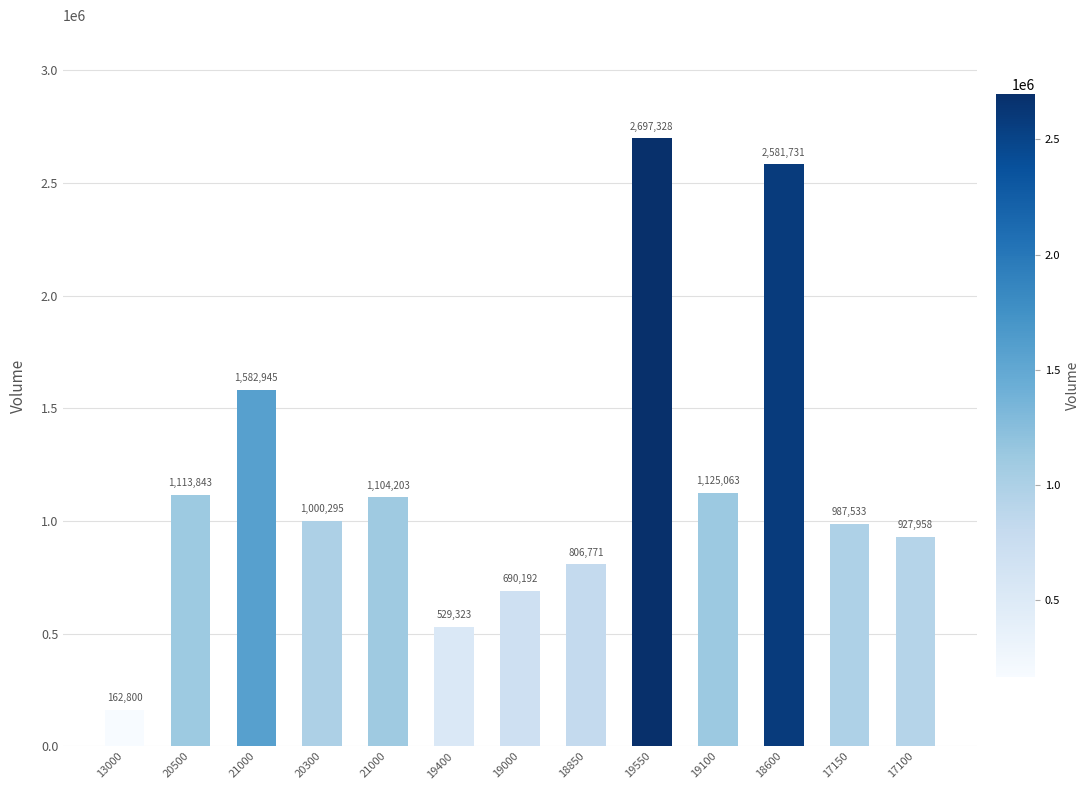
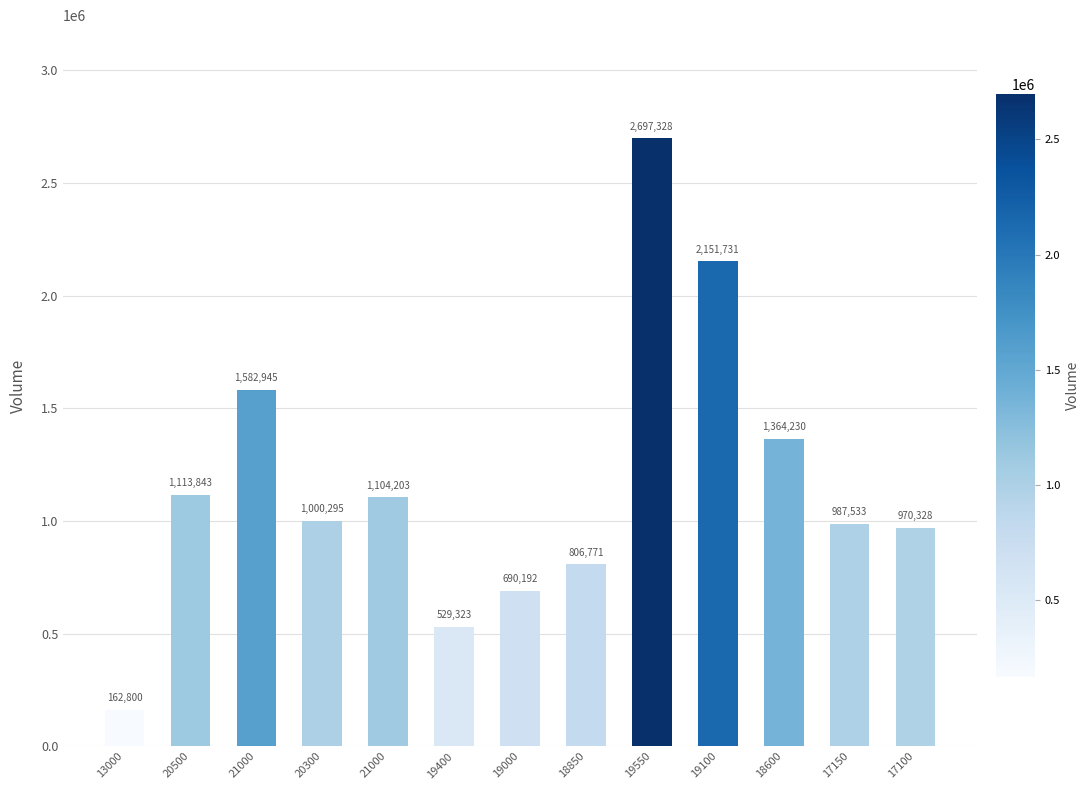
19100: 1,125,063 -> 2,151,731
18600: 2,581,731 -> 1,364,230
17100: 927,958 -> 970,328
